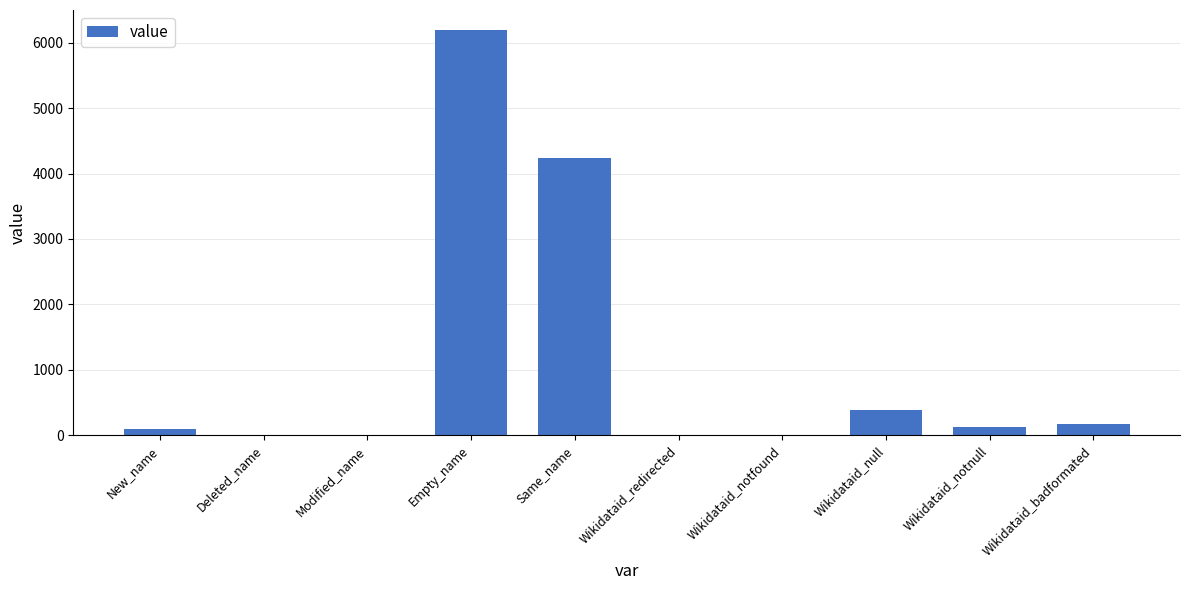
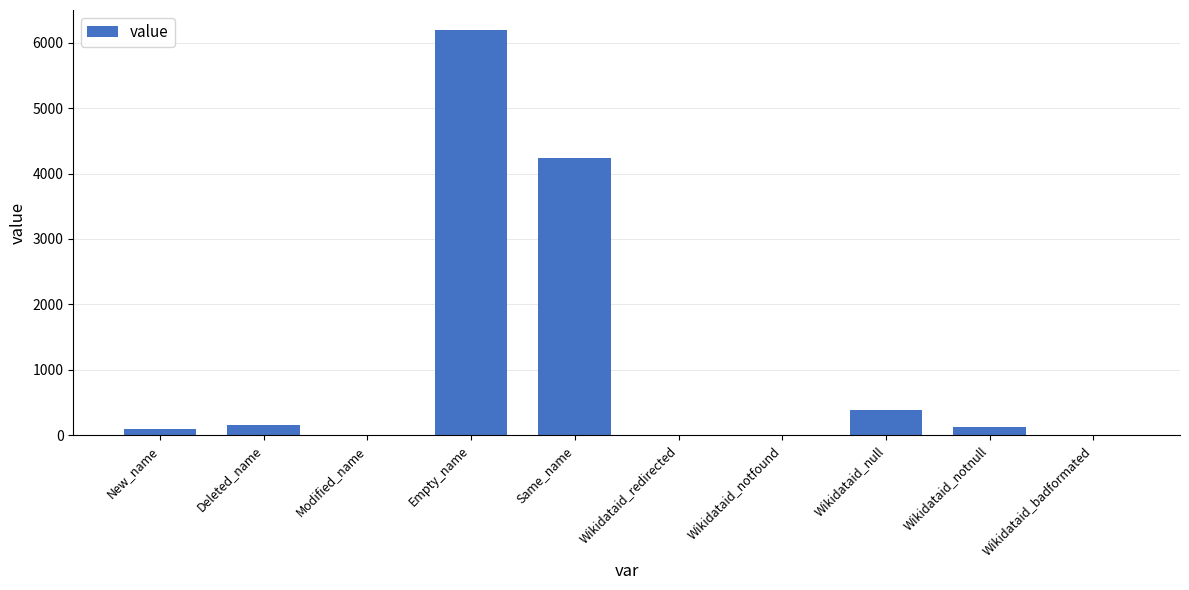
Deleted_name: 0 -> 200
Wikidataid_badformated: 200 -> 0
